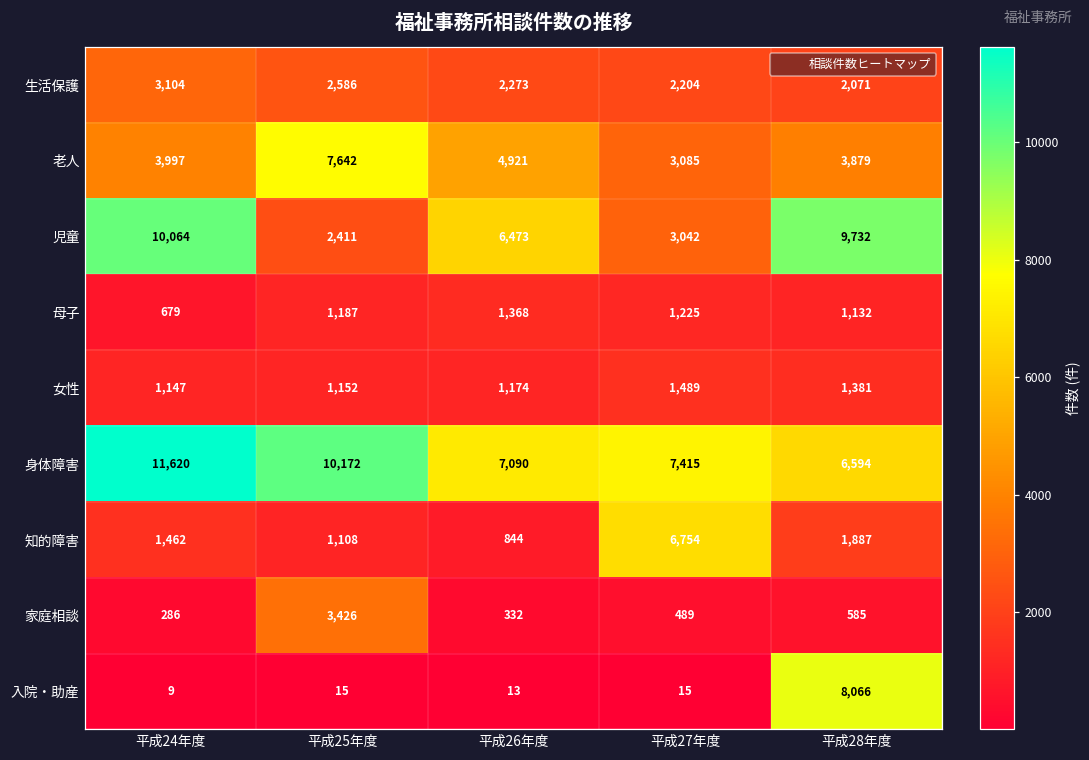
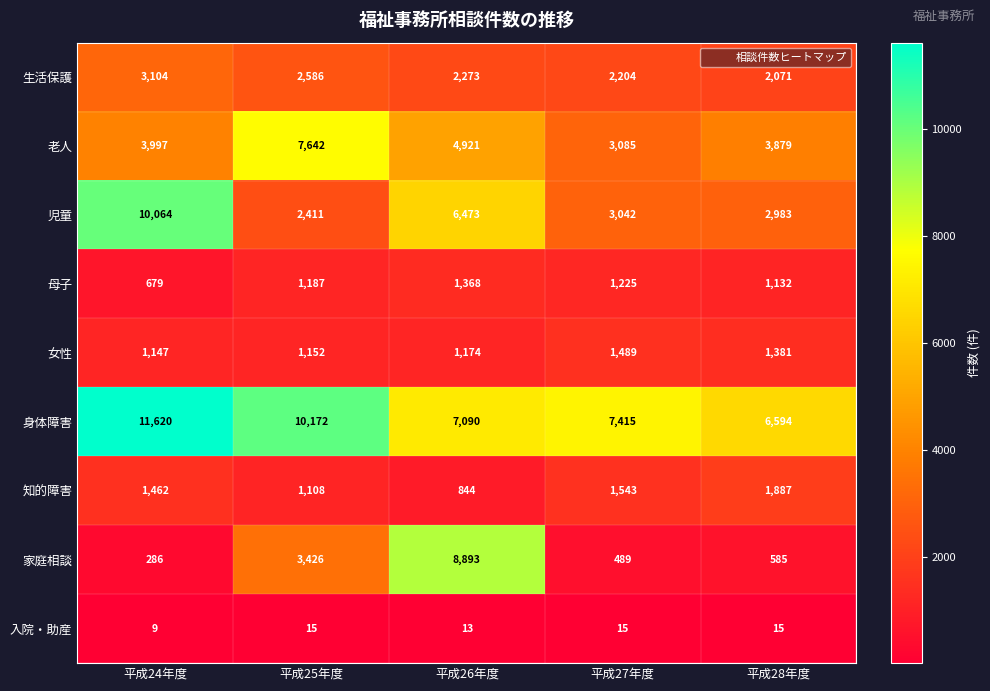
児童, 平成28年度: 9,732 -> 2,983
知的障害, 平成27年度: 6,754 -> 1,543
家庭相談, 平成26年度: 332 -> 8,893
入院・助産, 平成28年度: 8,066 -> 15
